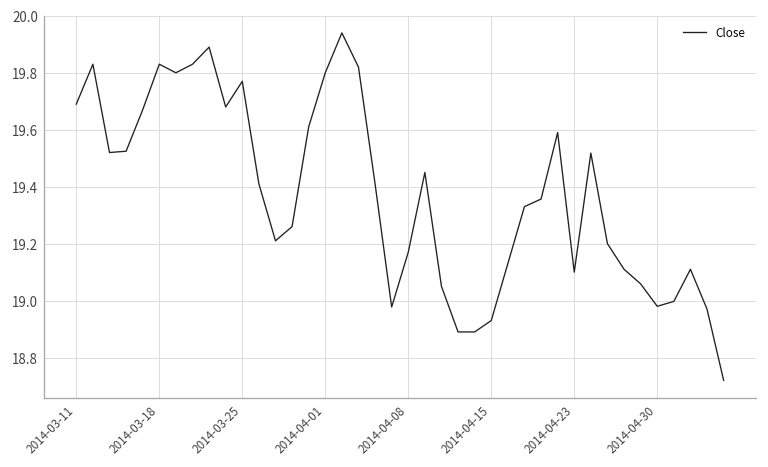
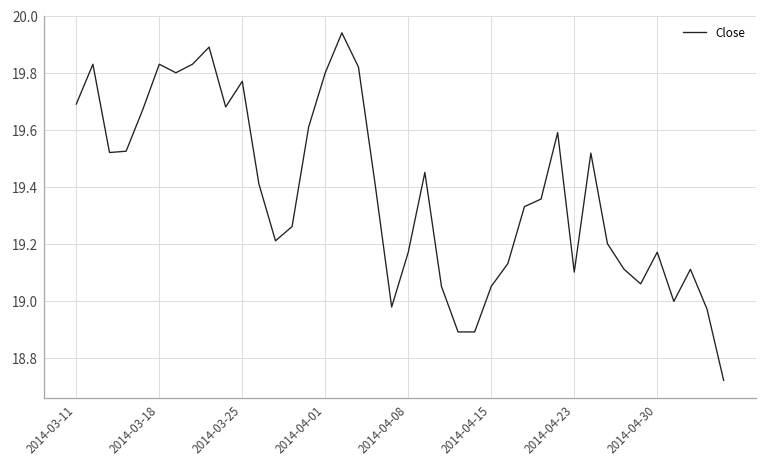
2014-04-15: 18.93 -> 19.05
2014-04-30: 18.98 -> 19.17
